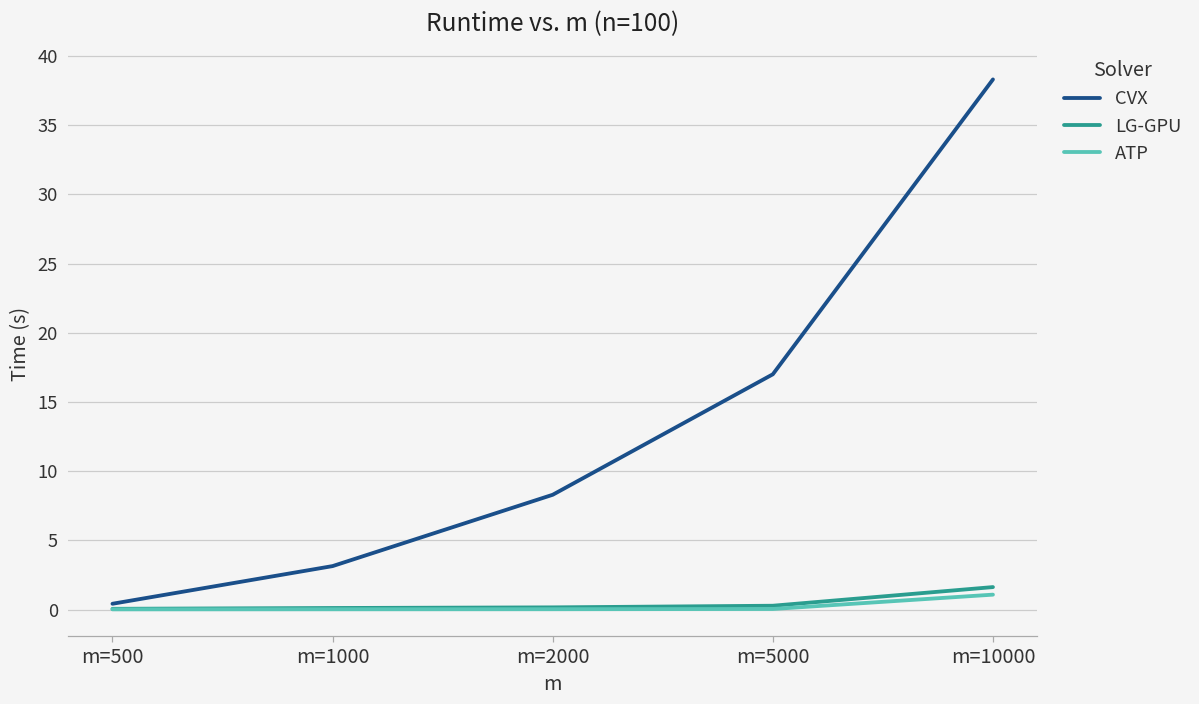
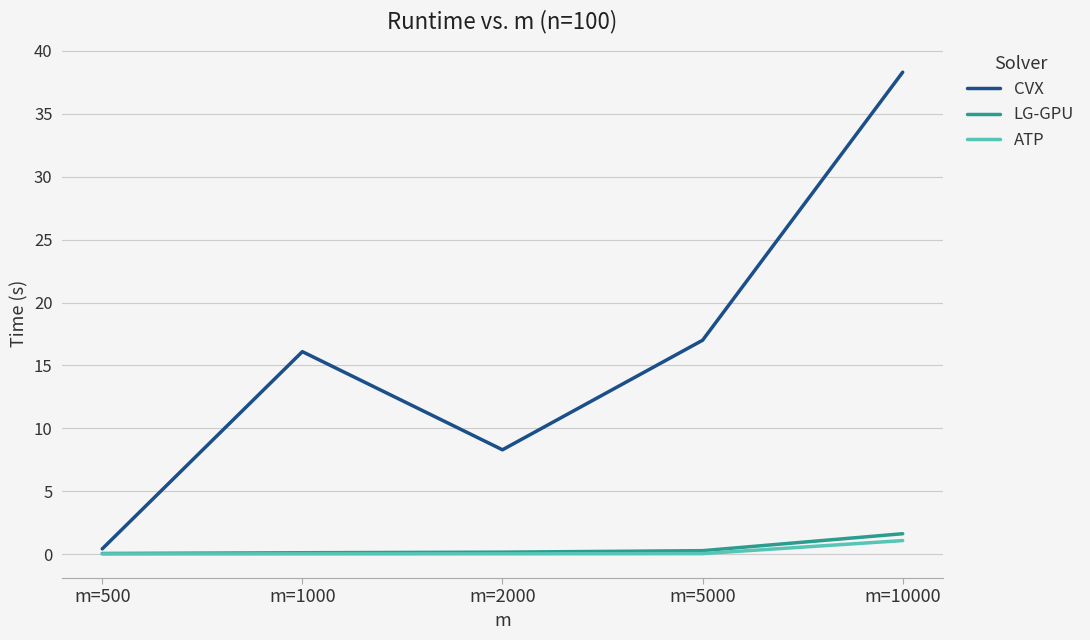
CVX, m=1000: 3.1 -> 16.1
